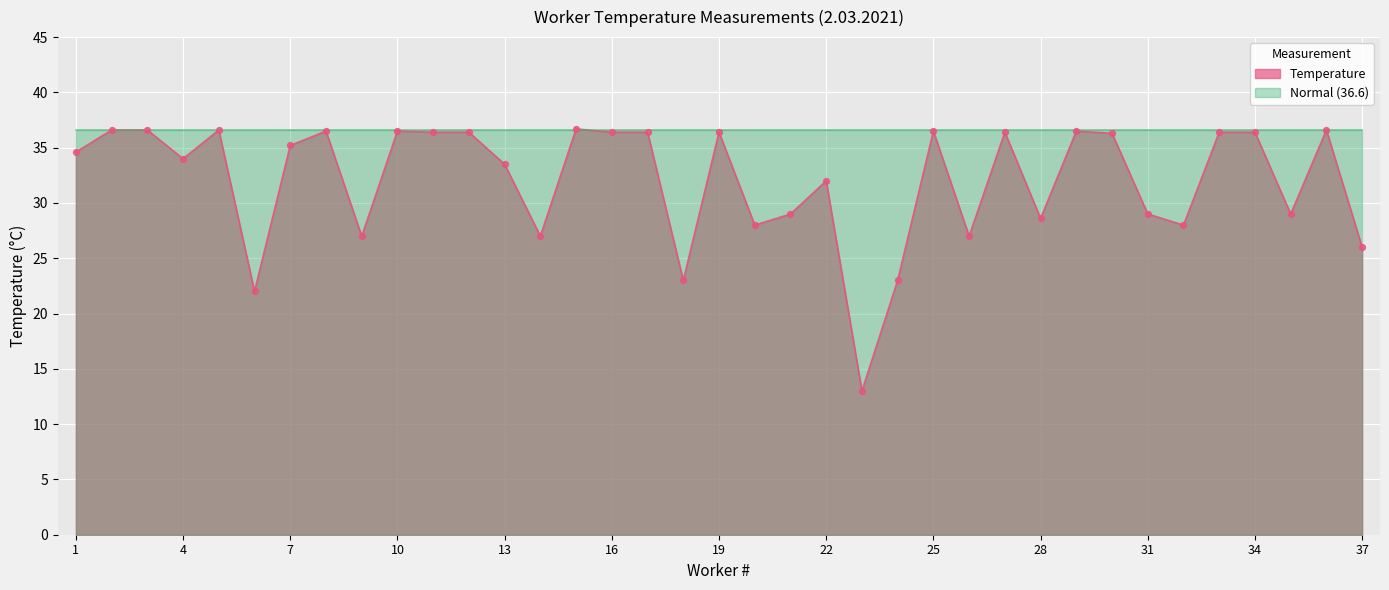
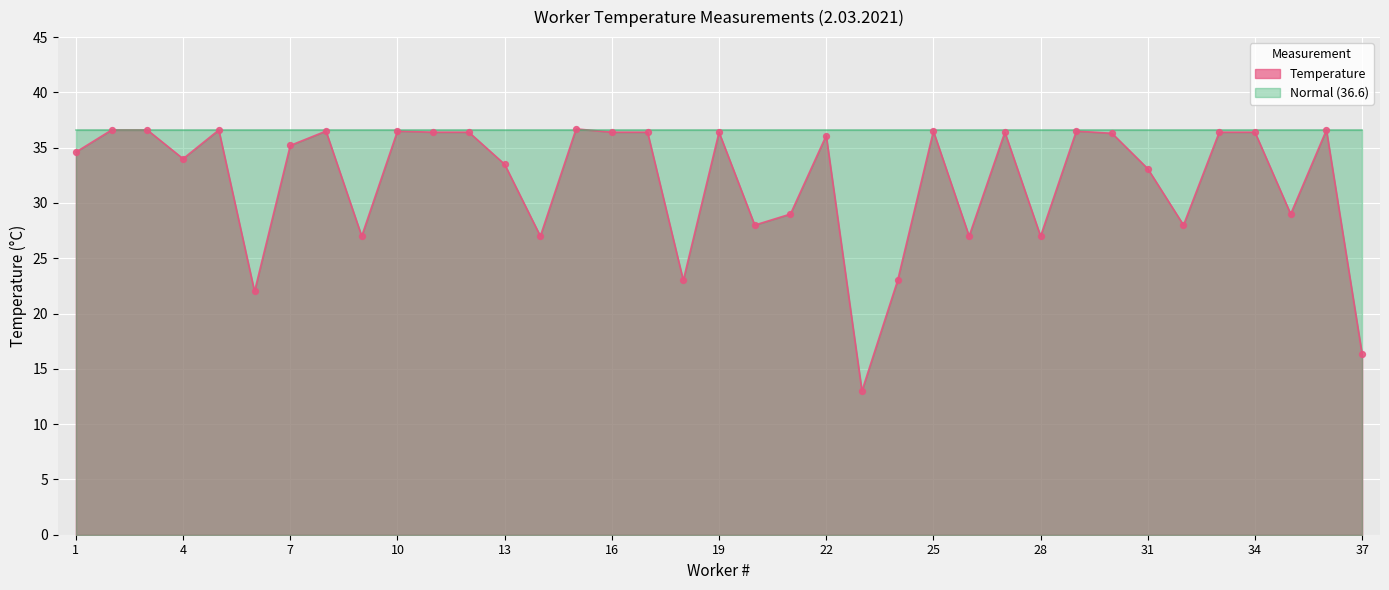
Temperature, 22: 32.0 -> 36.1
Temperature, 28: 28.6 -> 27.0
Temperature, 31: 29.0 -> 33.1
Temperature, 37: 26.0 -> 16.3
